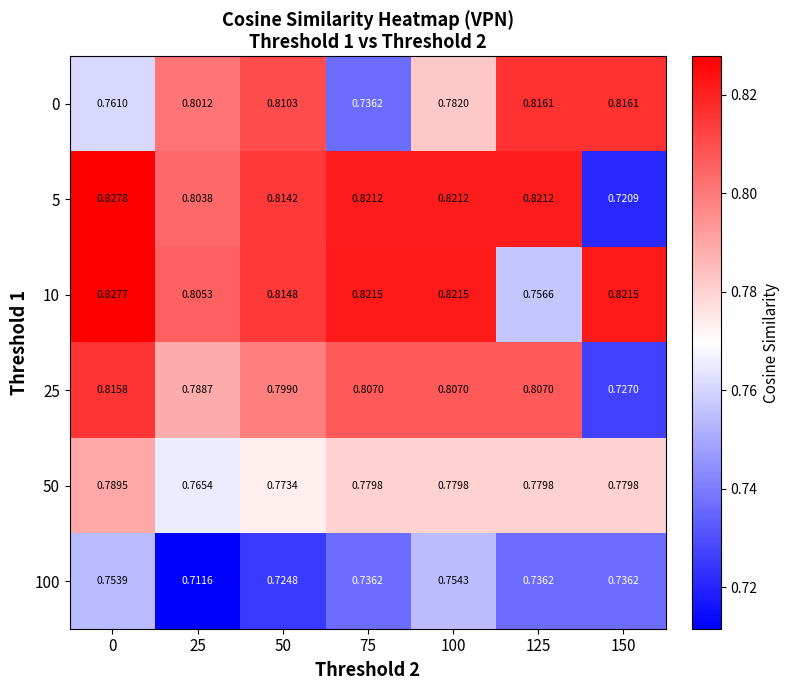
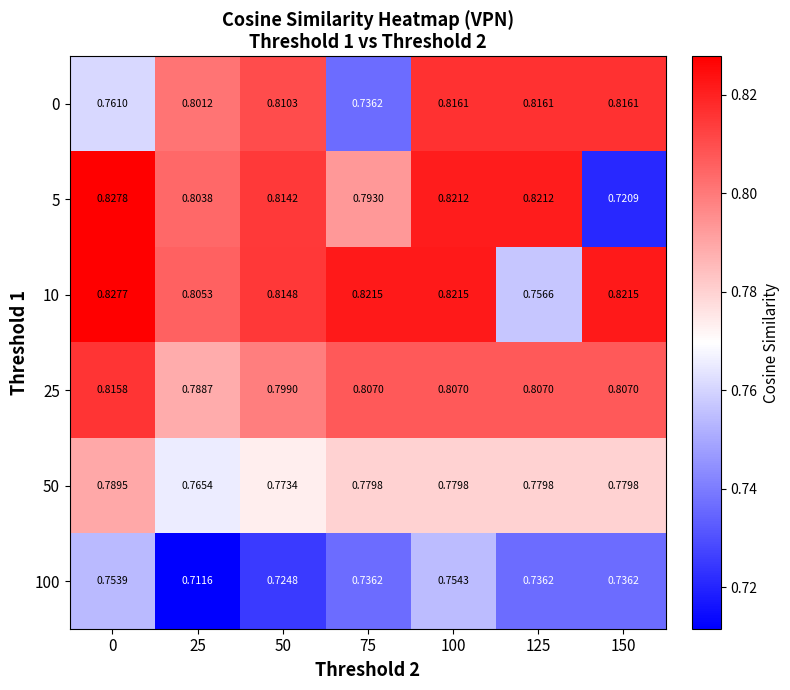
0, 100: 0.7820 -> 0.8161
5, 75: 0.8212 -> 0.7930
25, 150: 0.7270 -> 0.8070
